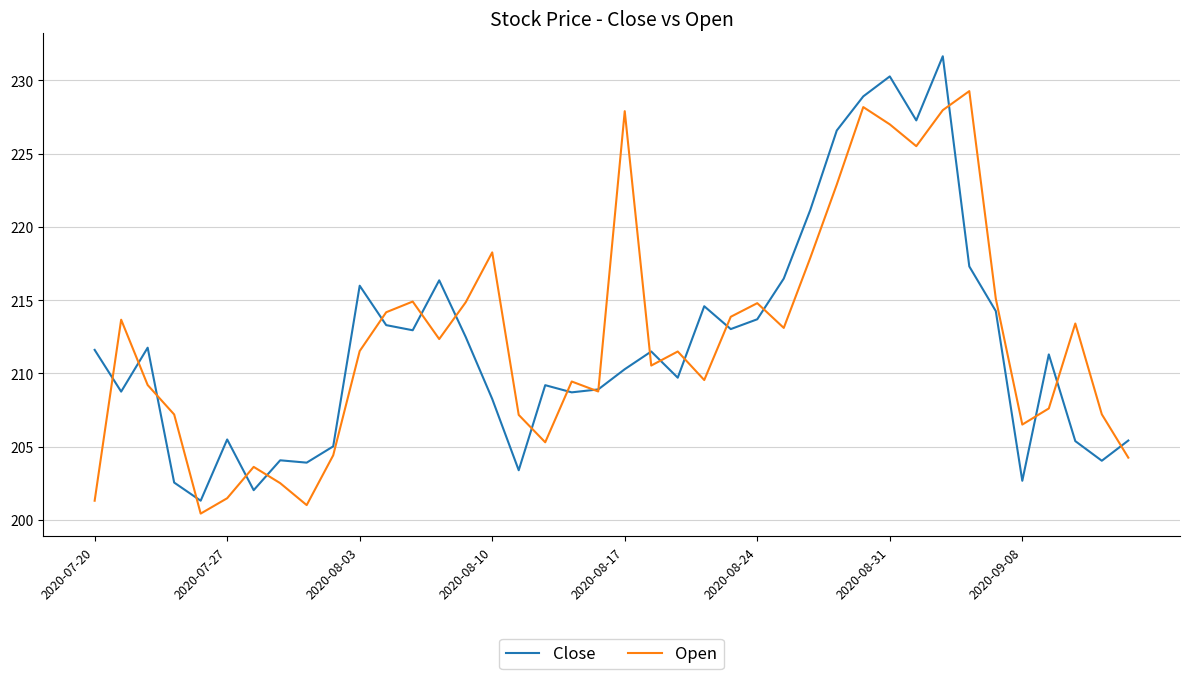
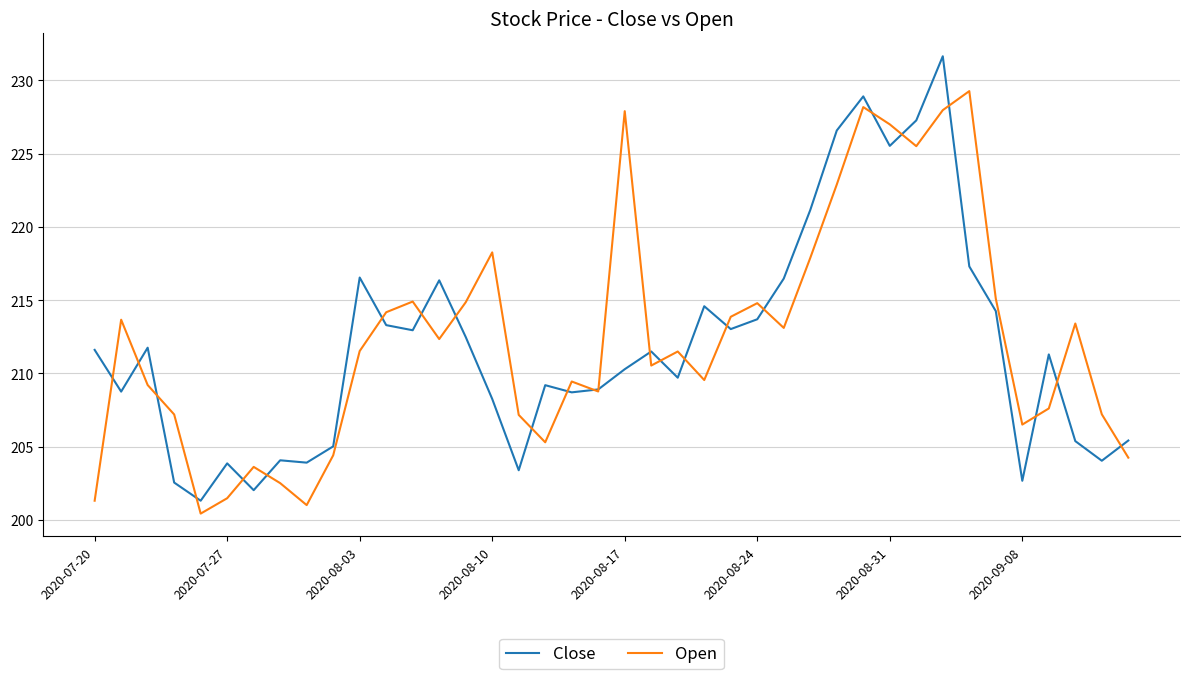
Close, 2020-07-27: 205.5 -> 203.9
Close, 2020-08-03: 216.0 -> 216.5
Close, 2020-08-31: 230.3 -> 225.5
